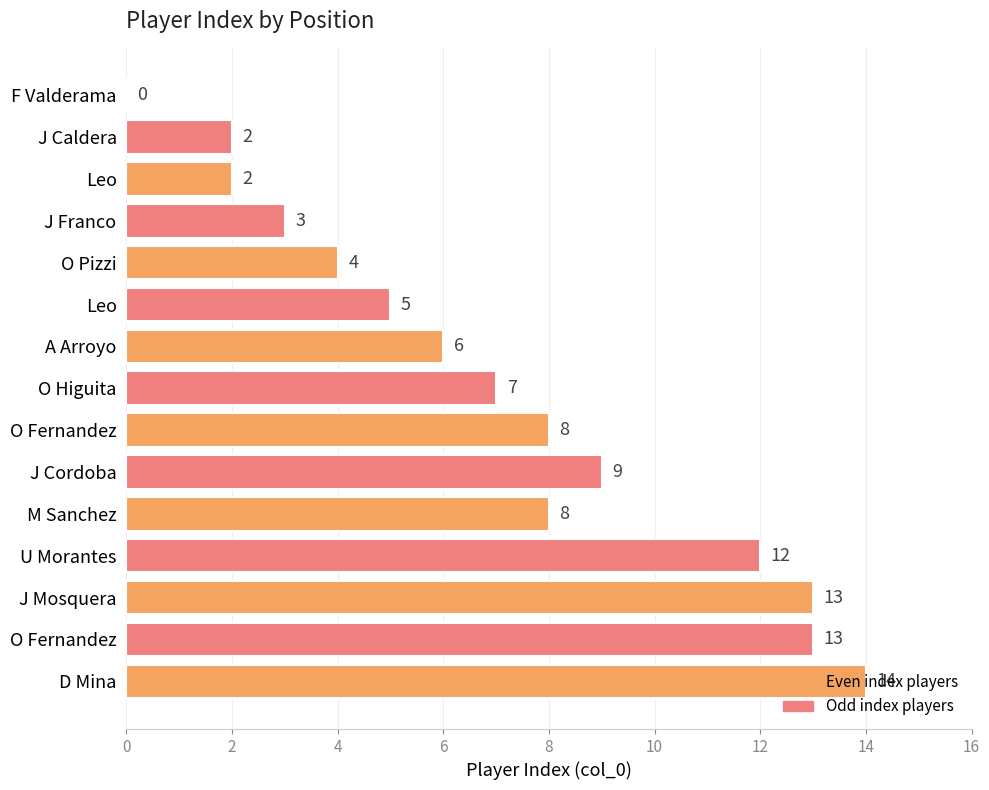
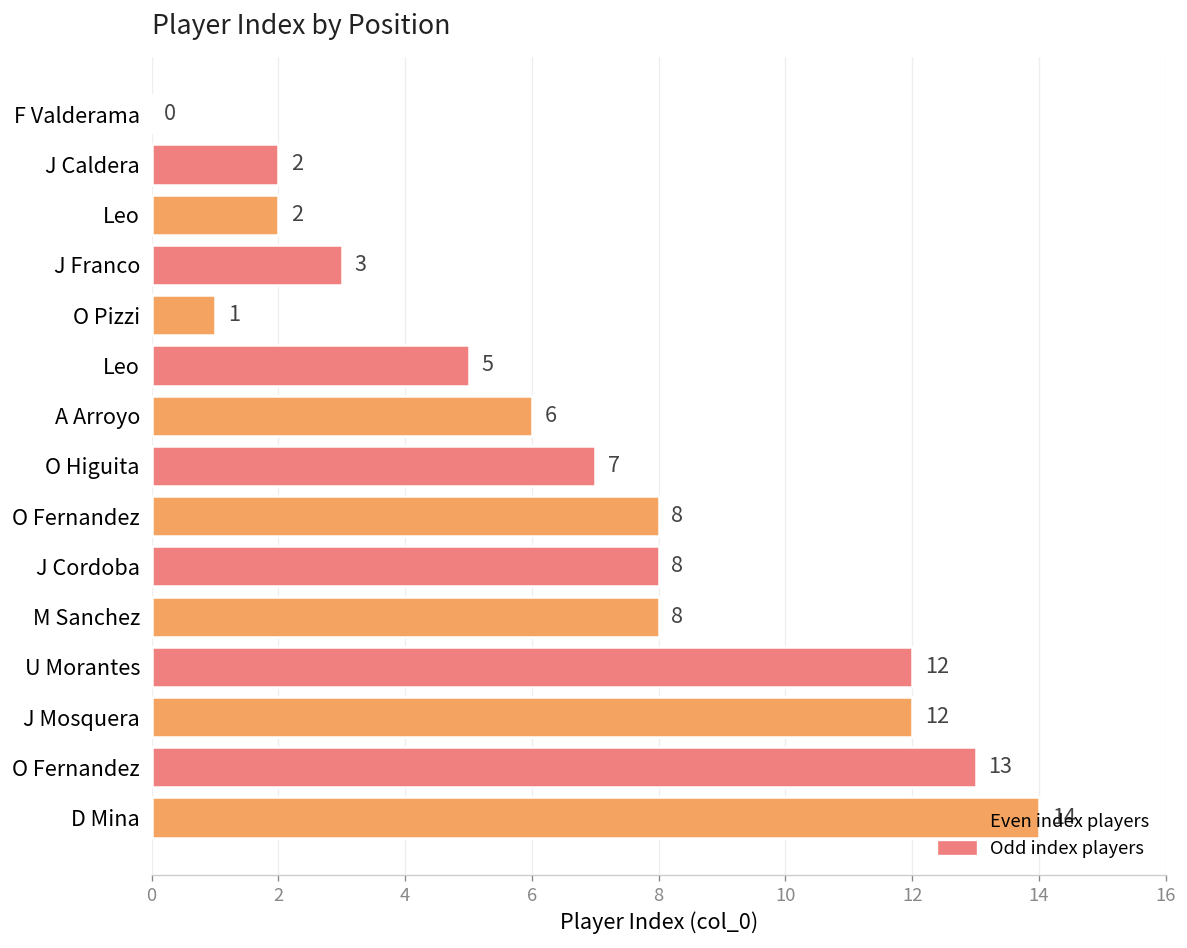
O Pizzi: 4 -> 1
J Cordoba: 9 -> 8
J Mosquera: 13 -> 12
